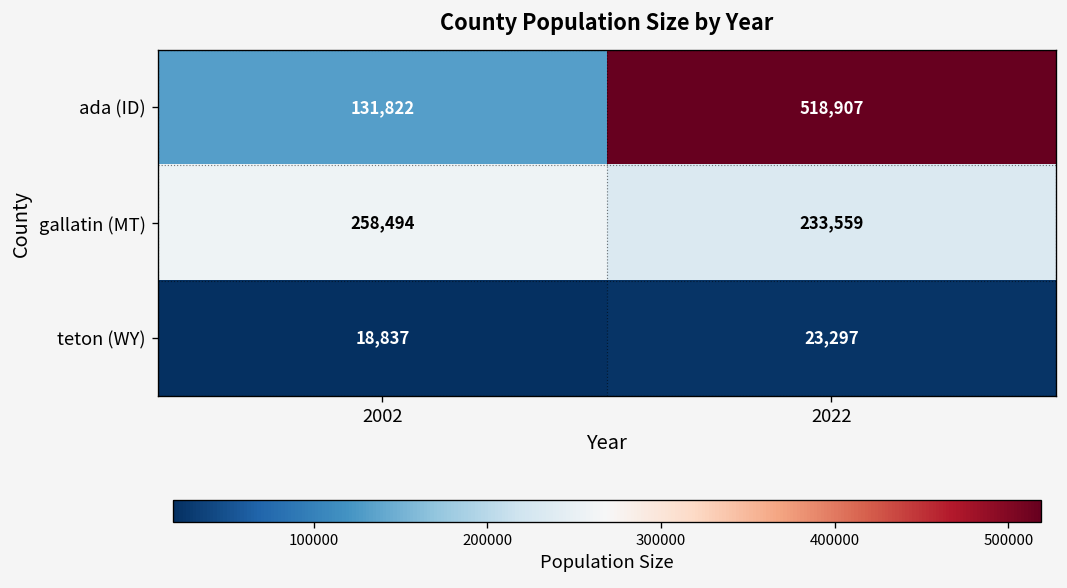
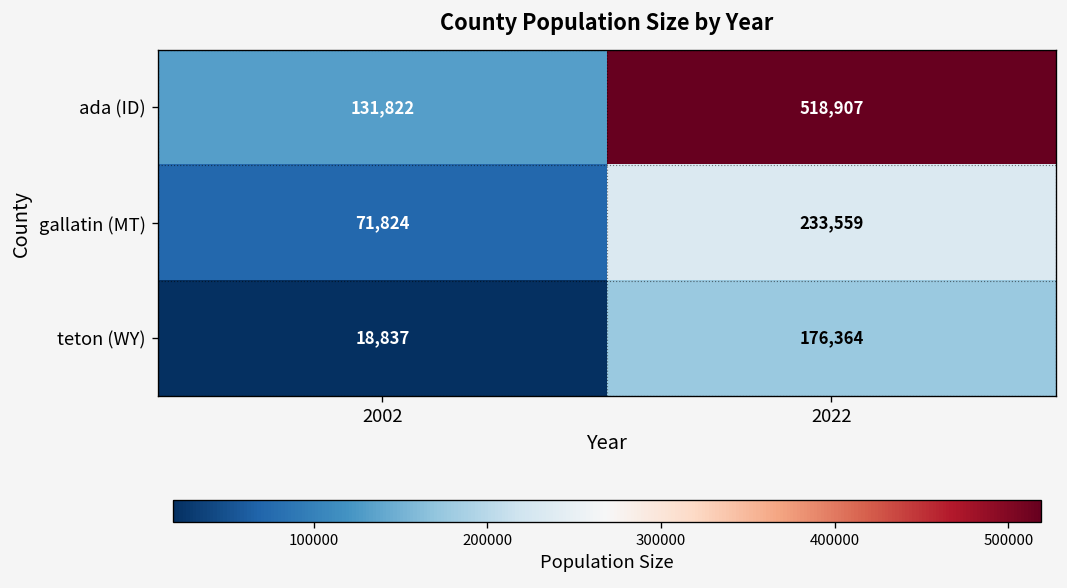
gallatin (MT), 2002: 258,494 -> 71,824
teton (WY), 2022: 23,297 -> 176,364
